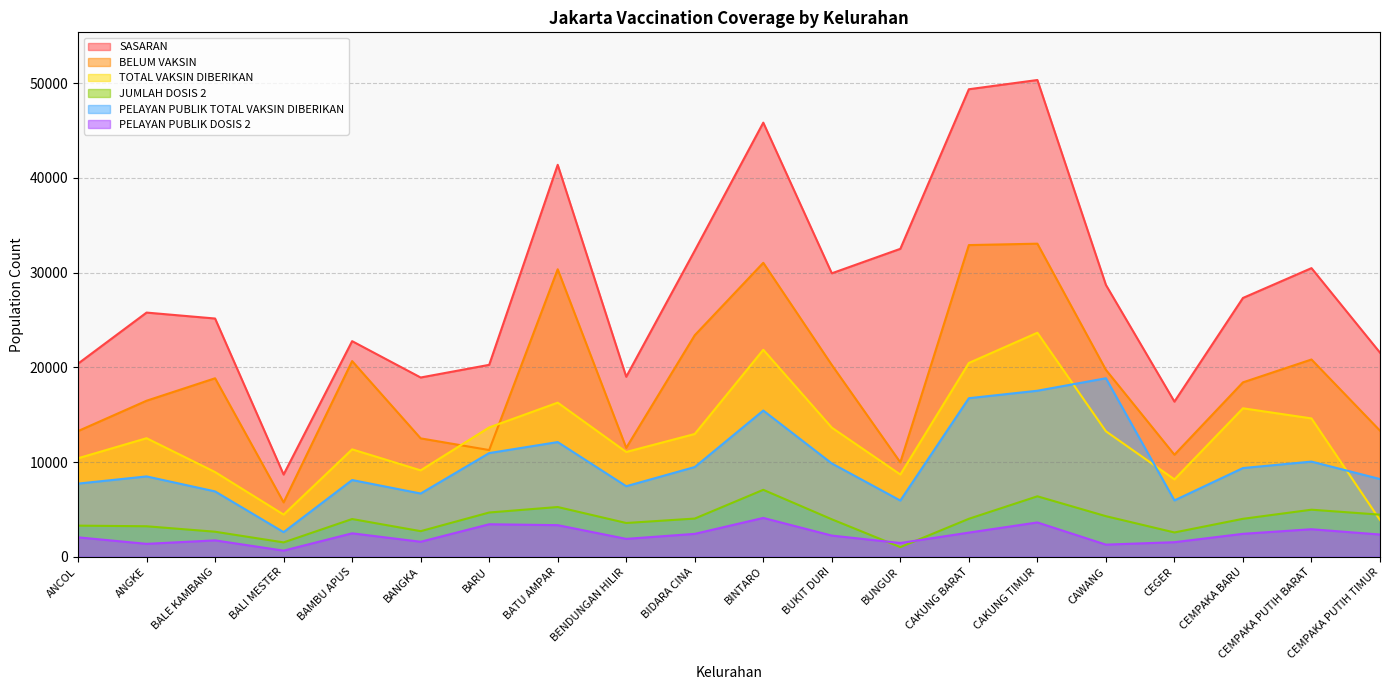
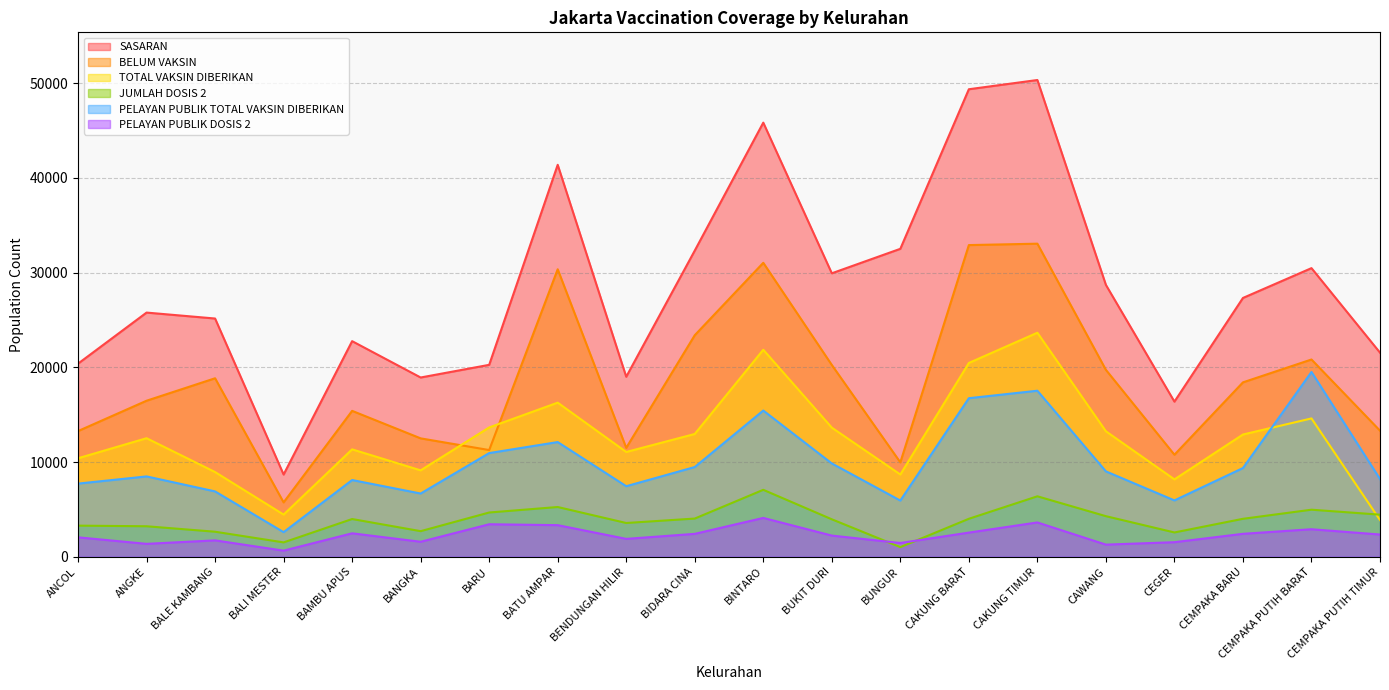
BELUM VAKSIN, BAMBU APUS: 21000 -> 15000
PELAYAN PUBLIK TOTAL VAKSIN DIBERIKAN, CAWANG: 19000 -> 9000
TOTAL VAKSIN DIBERIKAN, CEMPAKA BARU: 16000 -> 13000
PELAYAN PUBLIK TOTAL VAKSIN DIBERIKAN, CEMPAKA PUTIH BARAT: 10000 -> 20000
